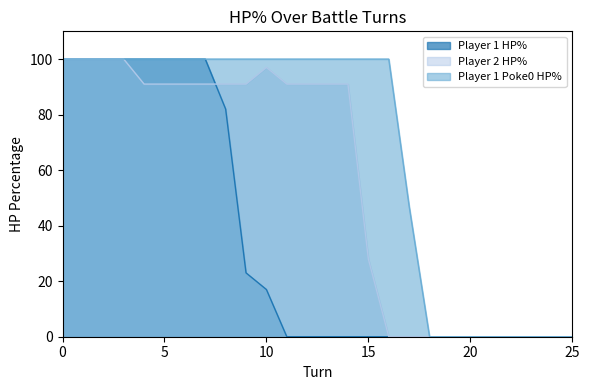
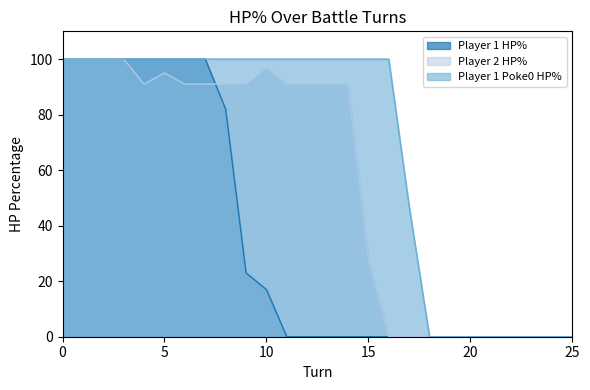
Player 2 HP%, 5: 91 -> 95
